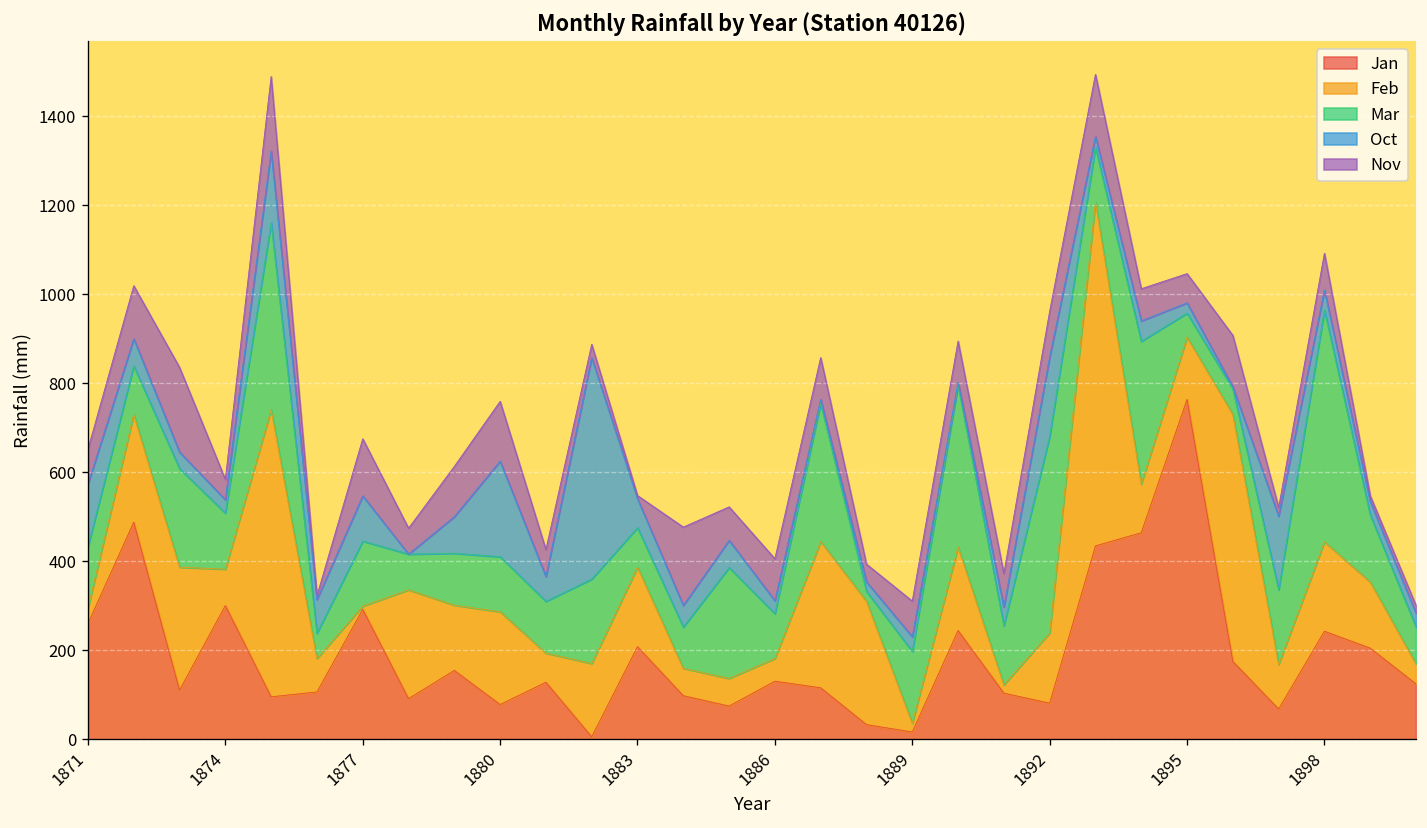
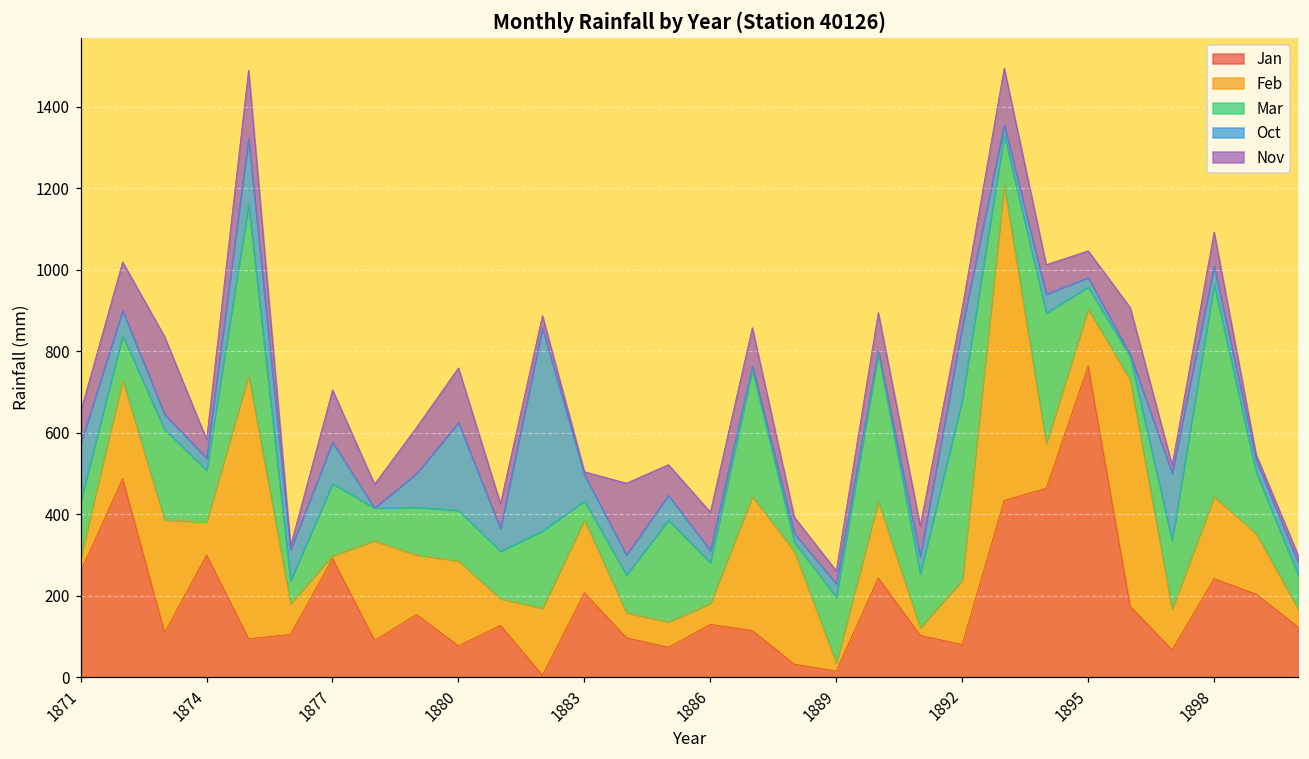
Mar, 1877: 150 -> 180
Mar, 1883: 90 -> 50
Nov, 1889: 80 -> 30
Nov, 1892: 100 -> 50
